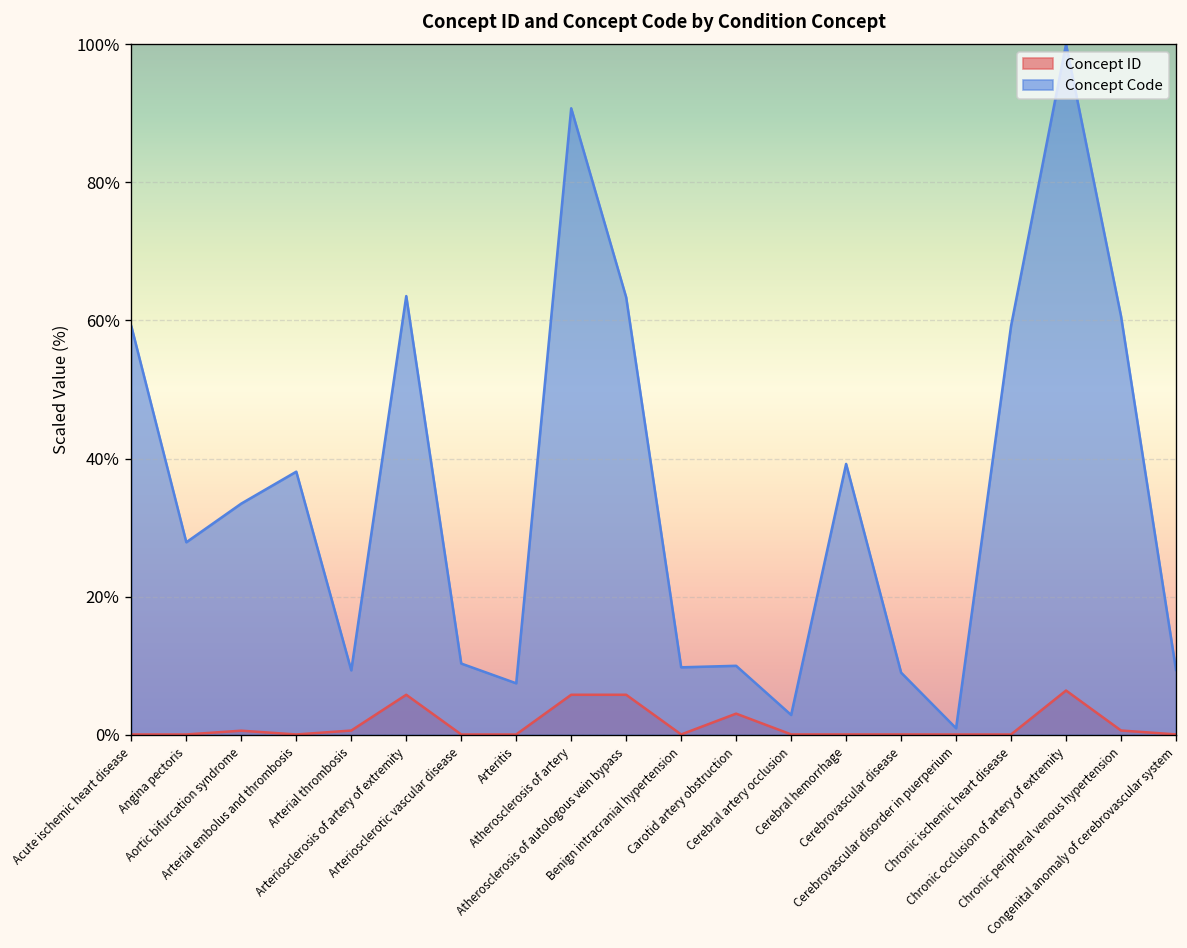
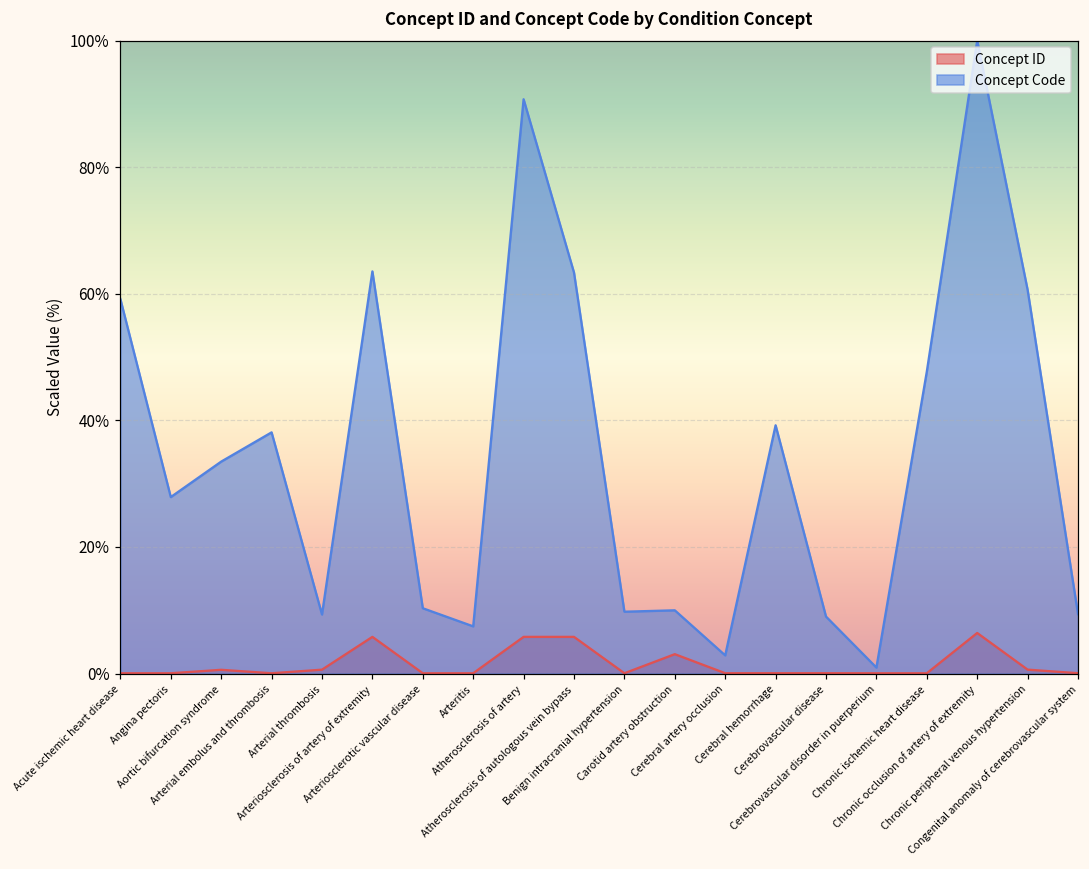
Concept Code, Chronic ischemic heart disease: 59% -> 48%
